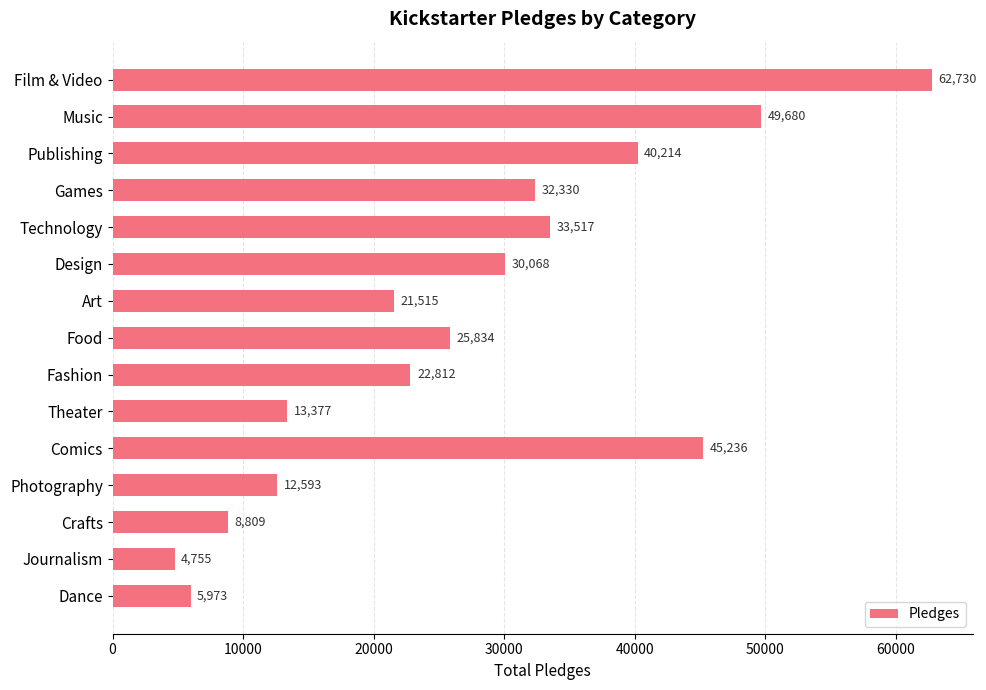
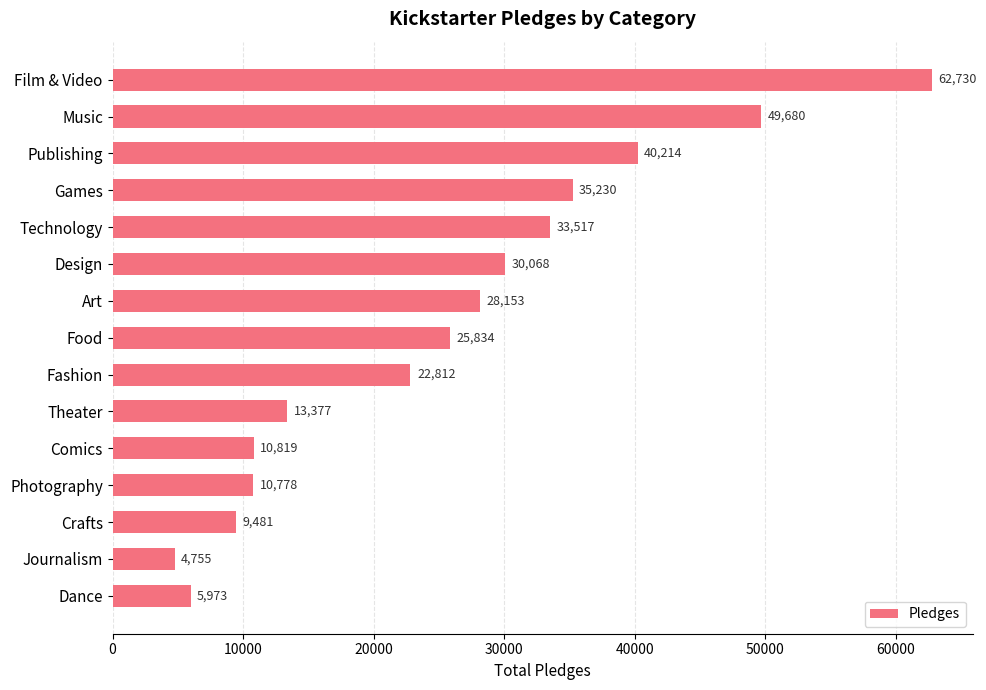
Games: 32,330 -> 35,230
Art: 21,515 -> 28,153
Comics: 45,236 -> 10,819
Photography: 12,593 -> 10,778
Crafts: 8,809 -> 9,481
